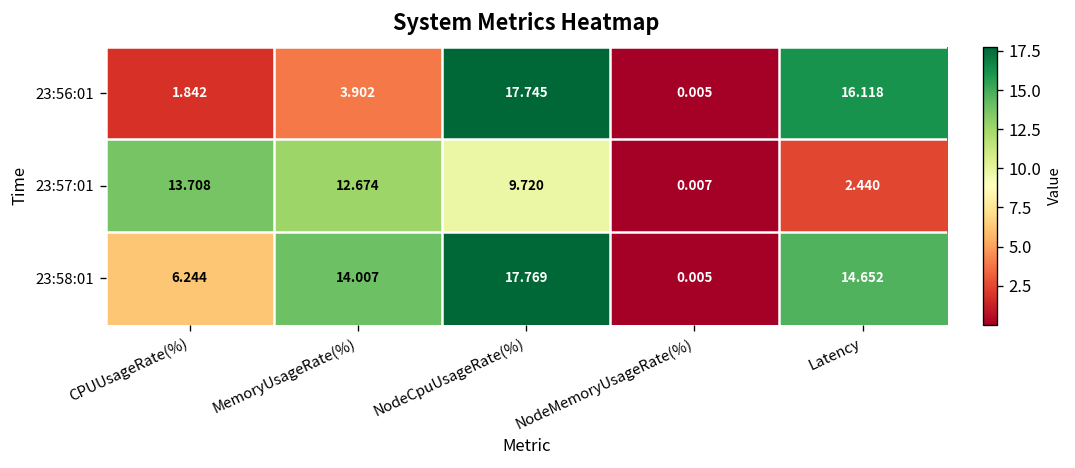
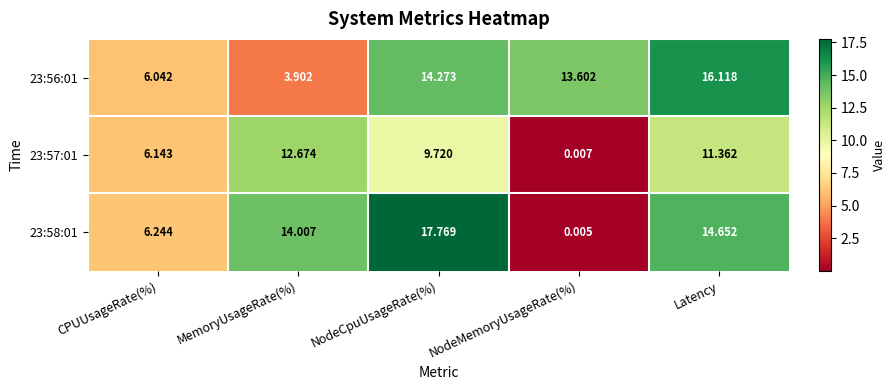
23:56:01, CPUUsageRate(%): 1.842 -> 6.042
23:56:01, NodeCpuUsageRate(%): 17.745 -> 14.273
23:56:01, NodeMemoryUsageRate(%): 0.005 -> 13.602
23:57:01, CPUUsageRate(%): 13.708 -> 6.143
23:57:01, Latency: 2.440 -> 11.362
